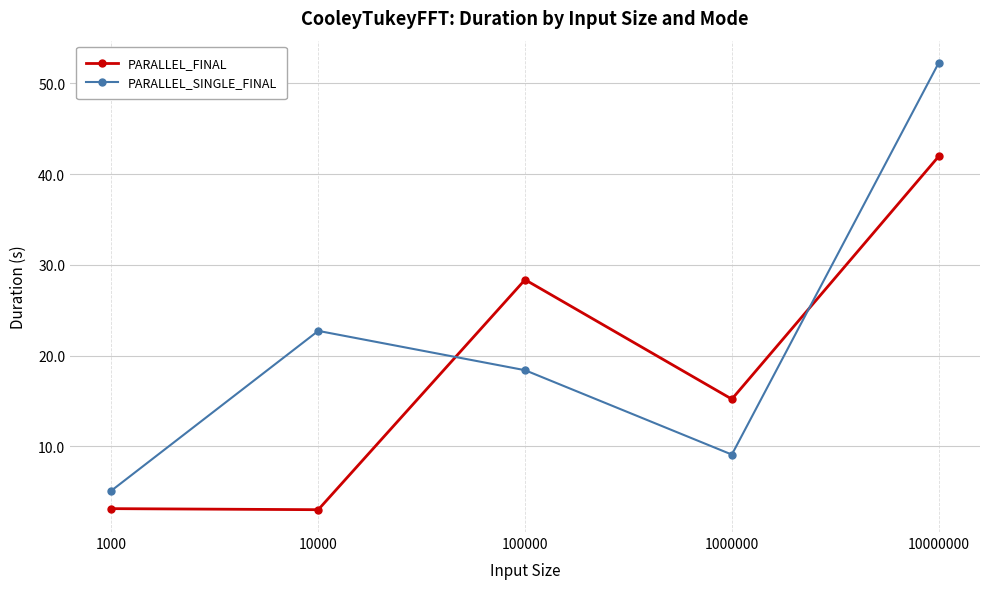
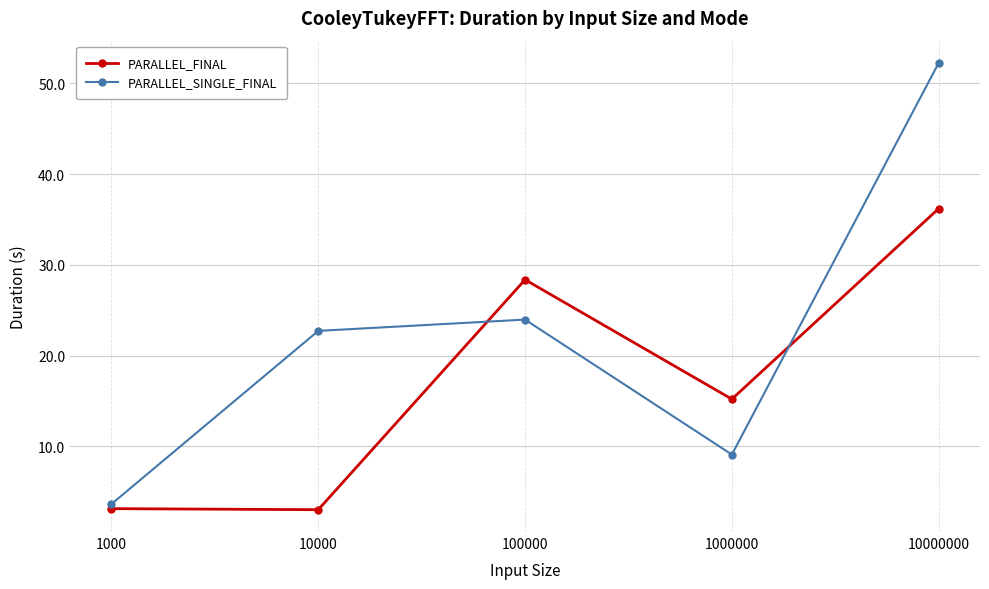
PARALLEL_SINGLE_FINAL, 1000: 5 -> 4
PARALLEL_SINGLE_FINAL, 100000: 18 -> 24
PARALLEL_FINAL, 10000000: 42 -> 36
